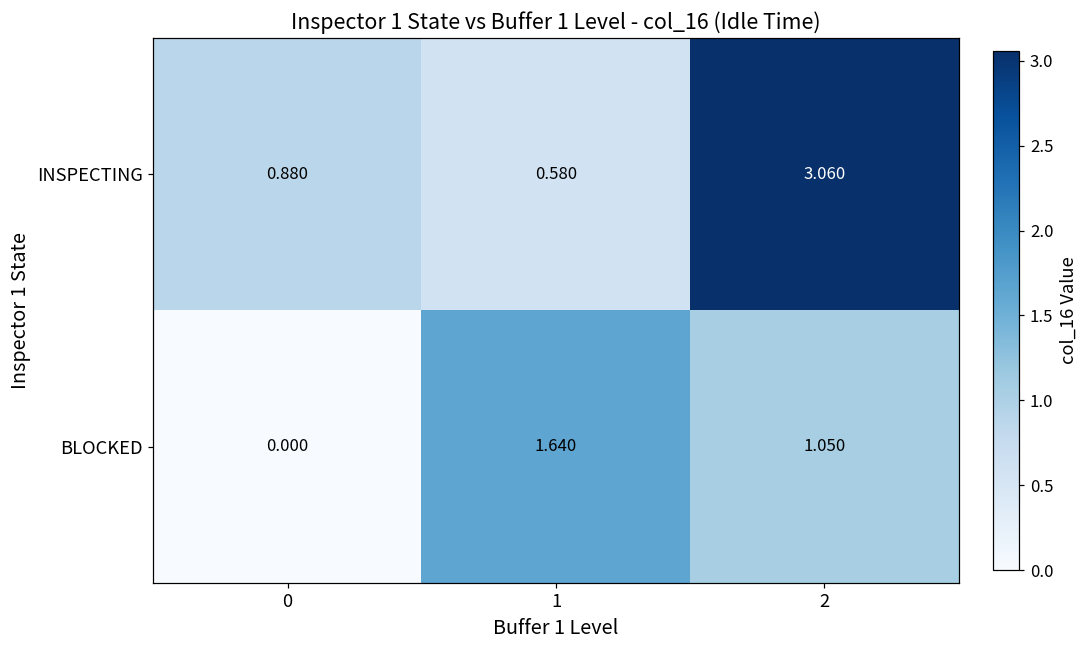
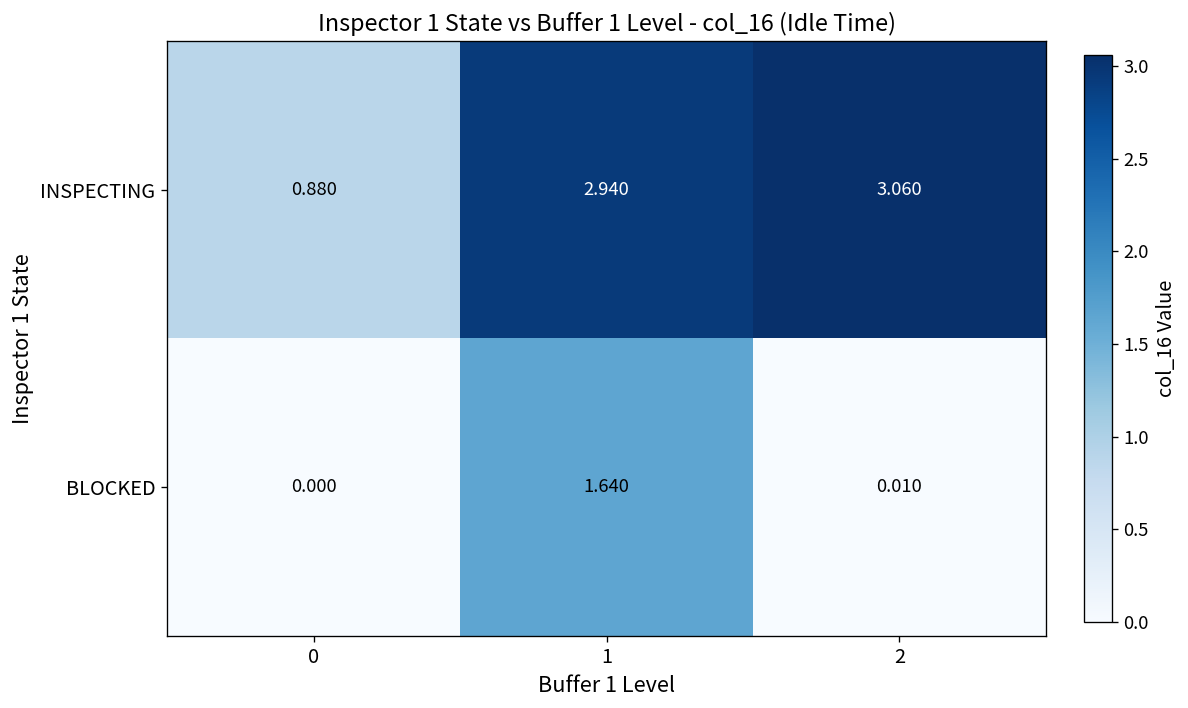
INSPECTING, 1: 0.580 -> 2.940
BLOCKED, 2: 1.050 -> 0.010
